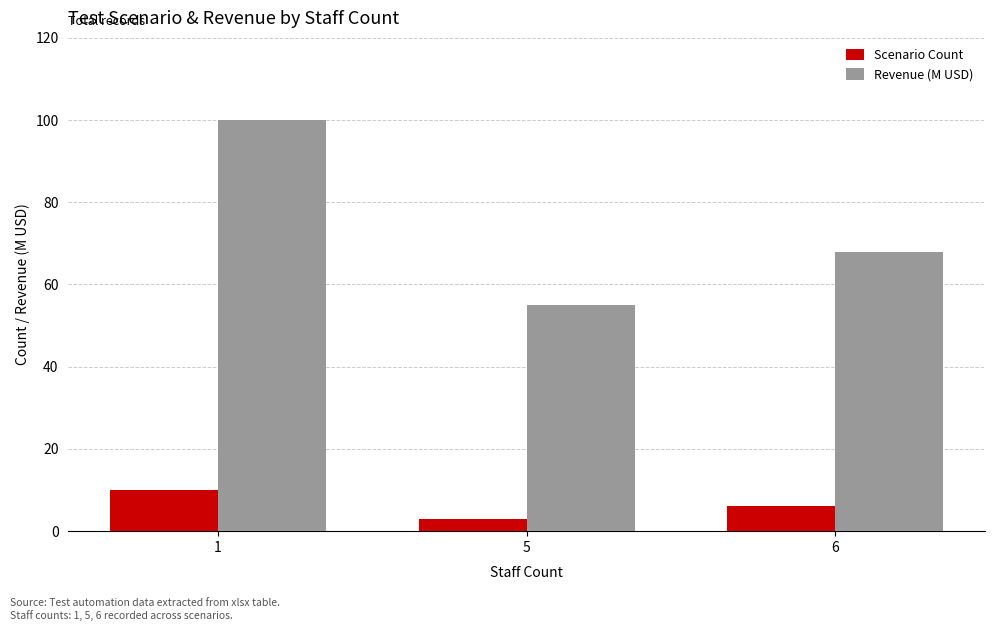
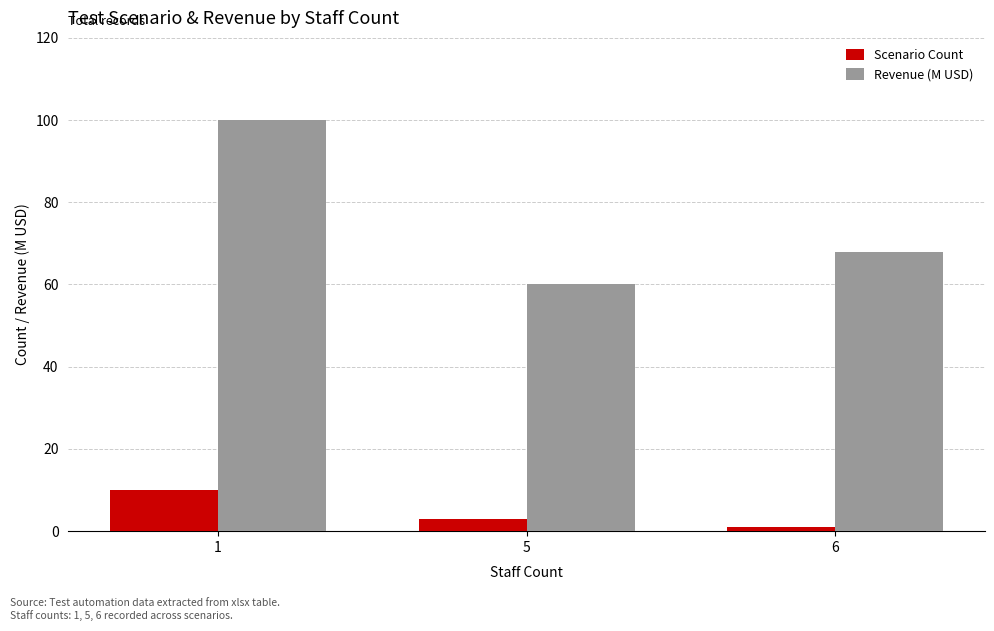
Revenue (M USD), 5: 55 -> 60
Scenario Count, 6: 6 -> 1
